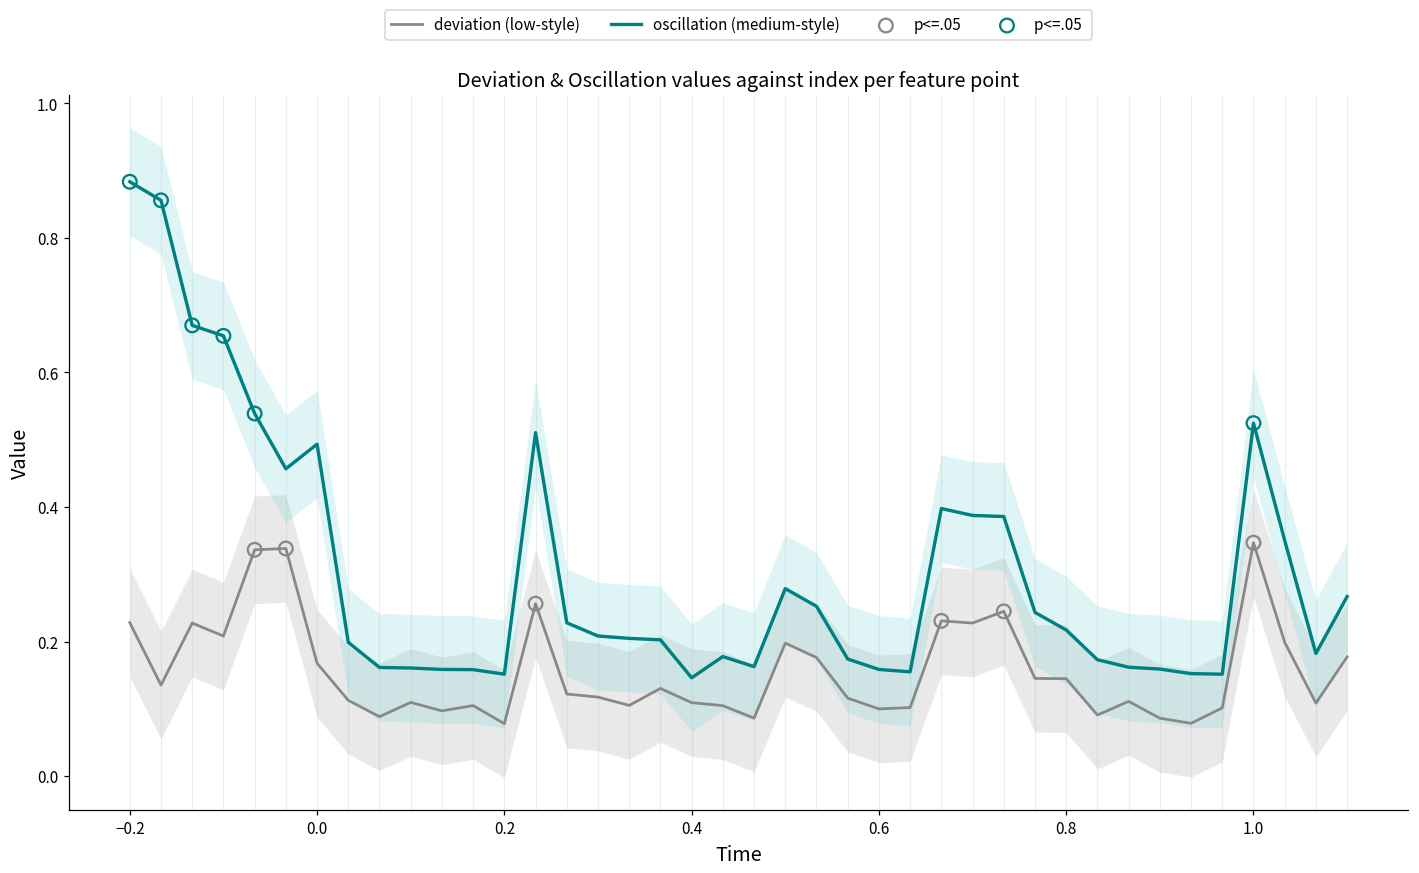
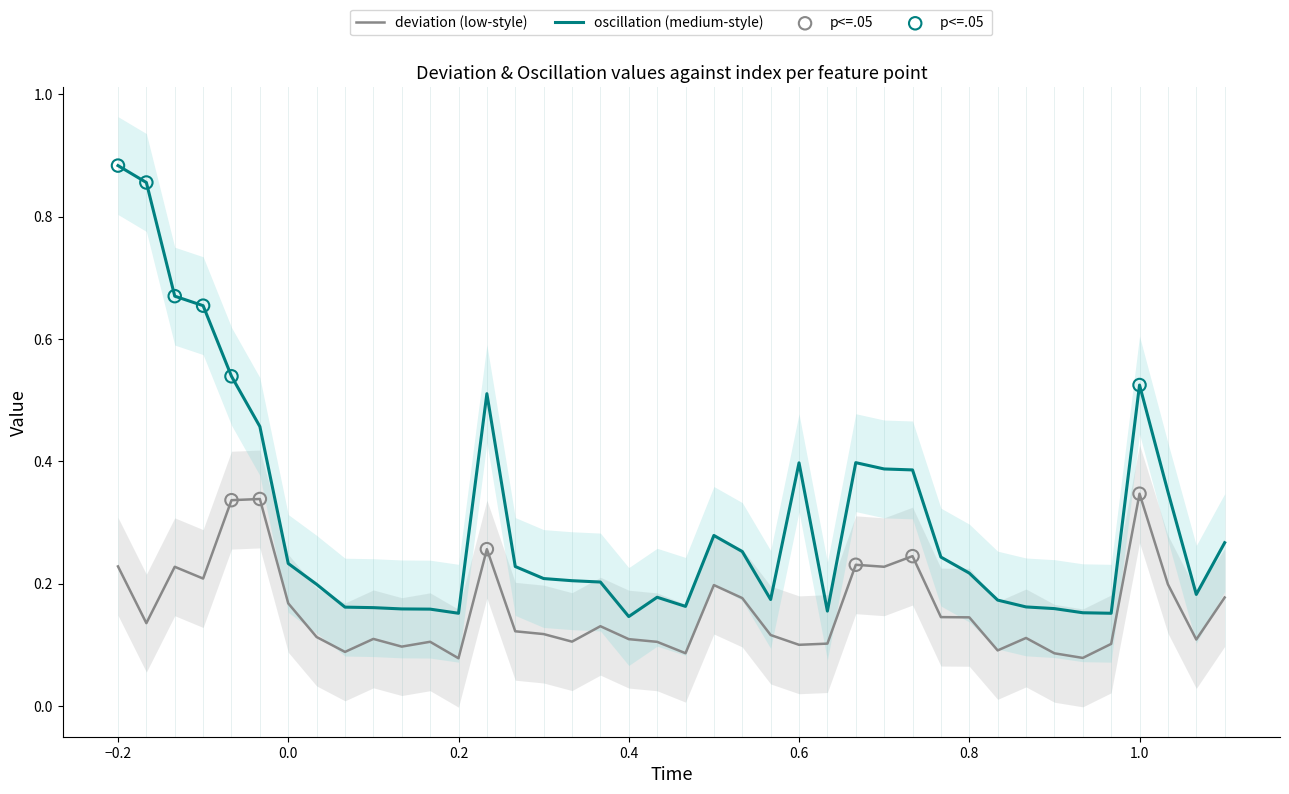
oscillation (medium-style), 0.0: 0.49 -> 0.23
oscillation (medium-style), 0.6: 0.16 -> 0.40
